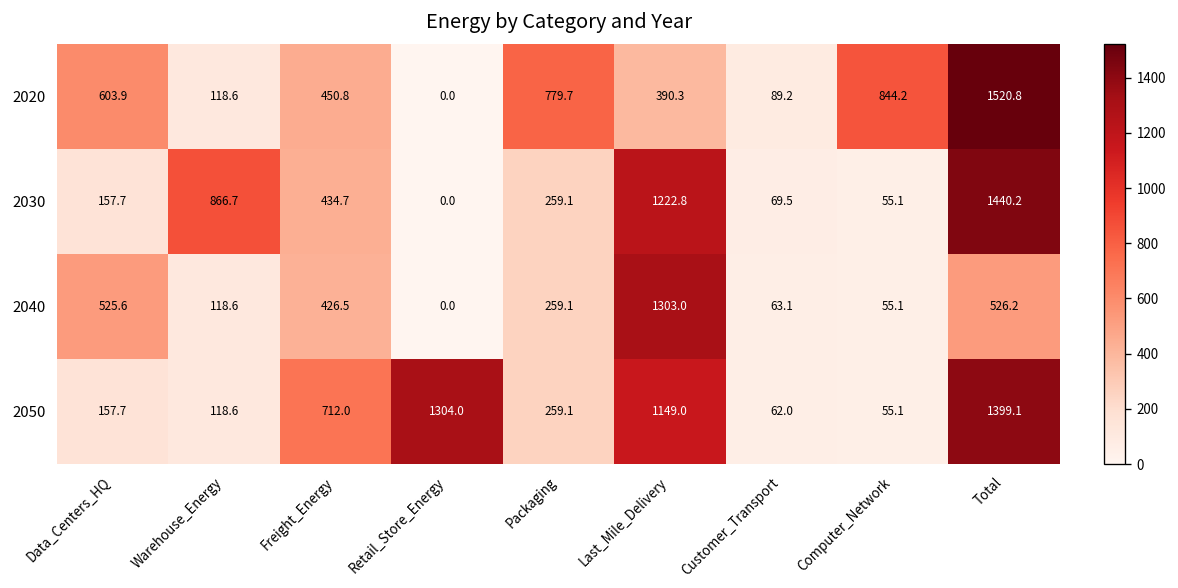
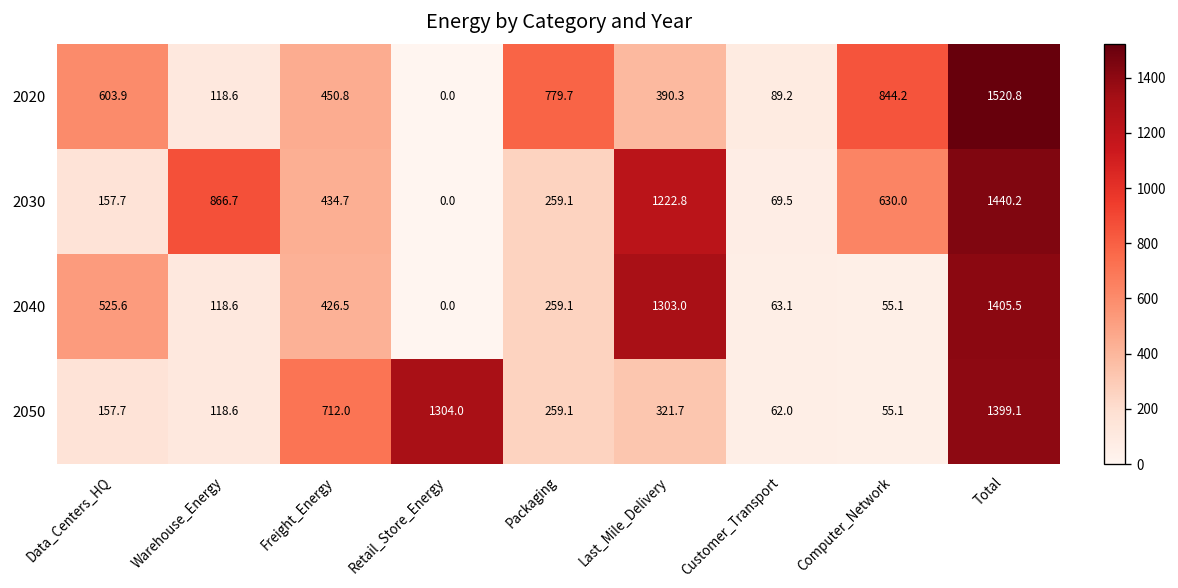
2030, Computer_Network: 55.1 -> 630.0
2040, Total: 526.2 -> 1405.5
2050, Last_Mile_Delivery: 1149.0 -> 321.7
